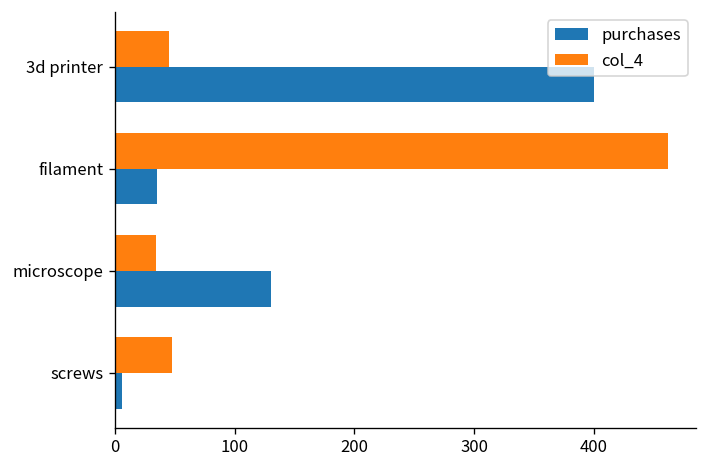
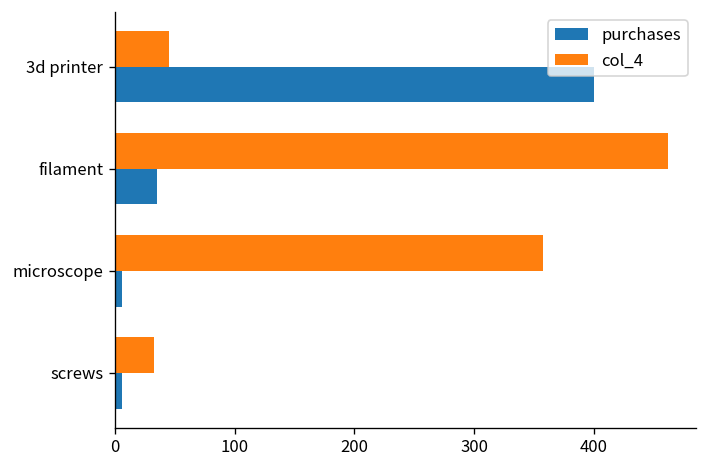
col_4, microscope: 30 -> 360
purchases, microscope: 130 -> 10
col_4, screws: 50 -> 30
